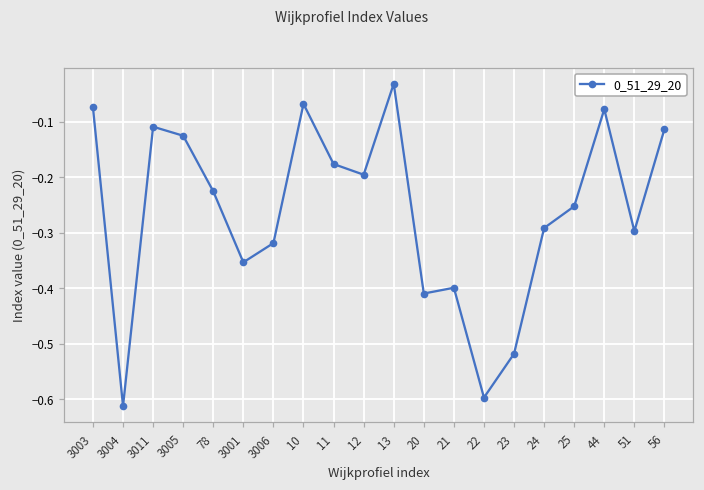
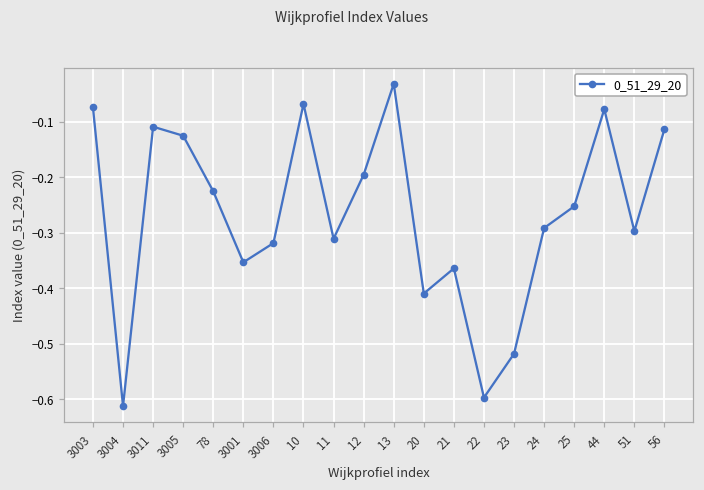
11: -0.18 -> -0.31
21: -0.40 -> -0.36
